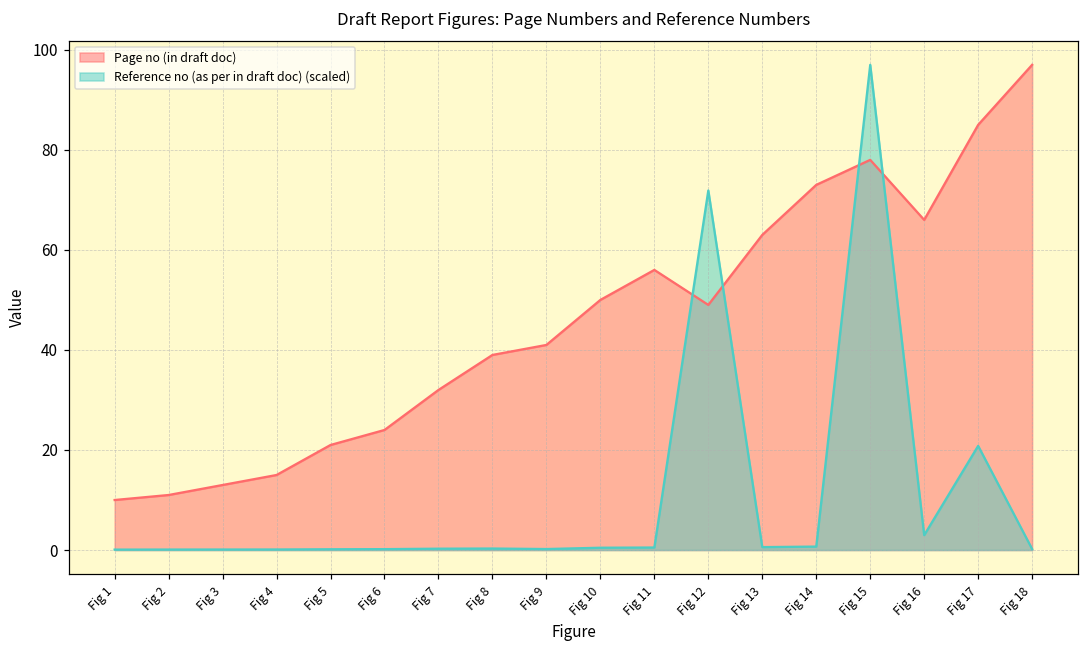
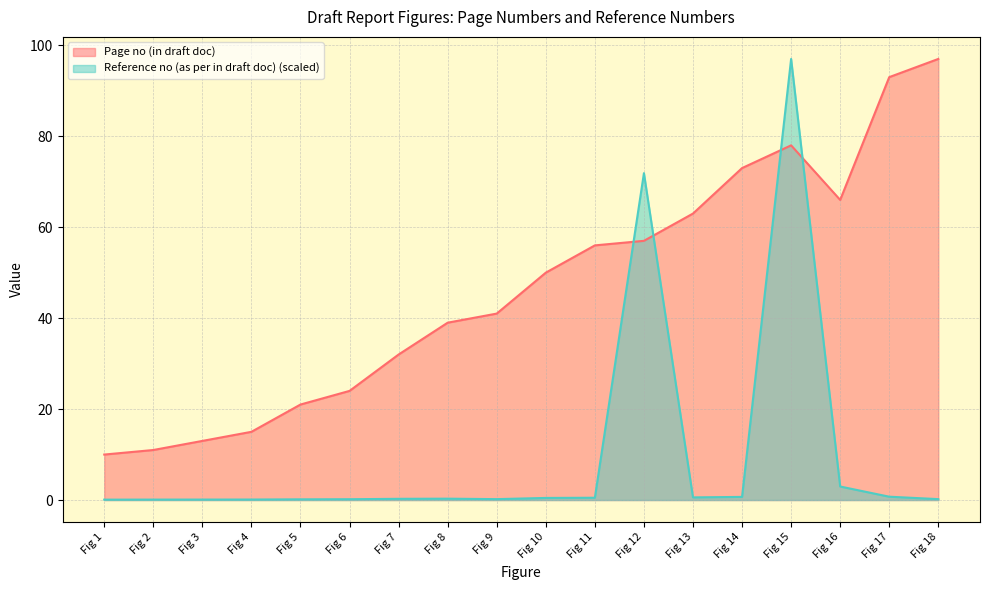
Page no (in draft doc), Fig 12: 49 -> 57
Page no (in draft doc), Fig 17: 85 -> 93
Reference no (as per in draft doc) (scaled), Fig 17: 21 -> 1
